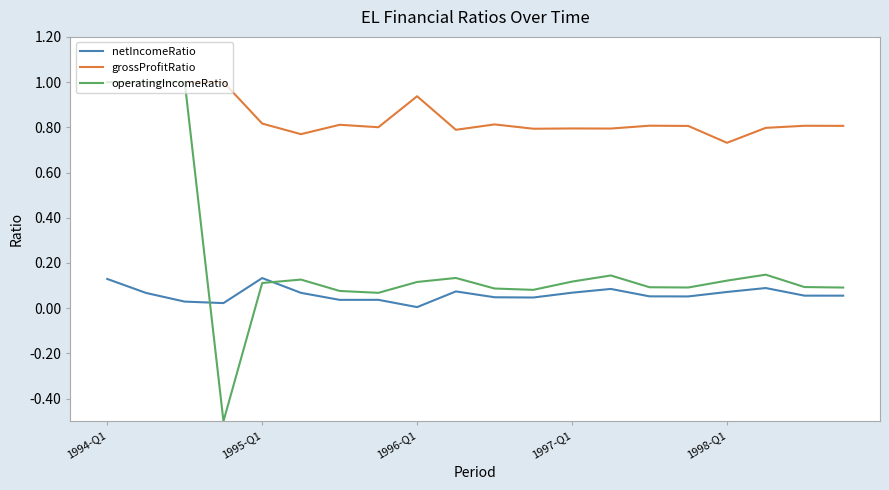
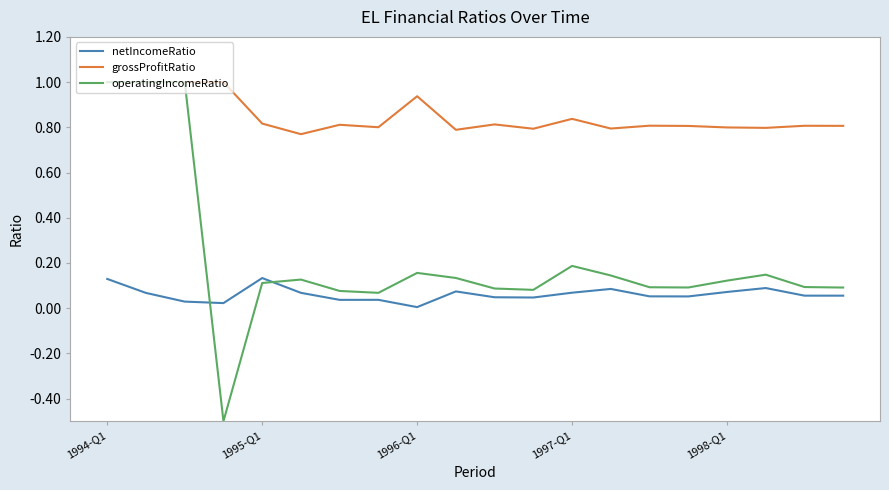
operatingIncomeRatio, 1996-Q1: 0.12 -> 0.16
grossProfitRatio, 1997-Q1: 0.80 -> 0.84
operatingIncomeRatio, 1997-Q1: 0.12 -> 0.19
grossProfitRatio, 1998-Q1: 0.73 -> 0.80
